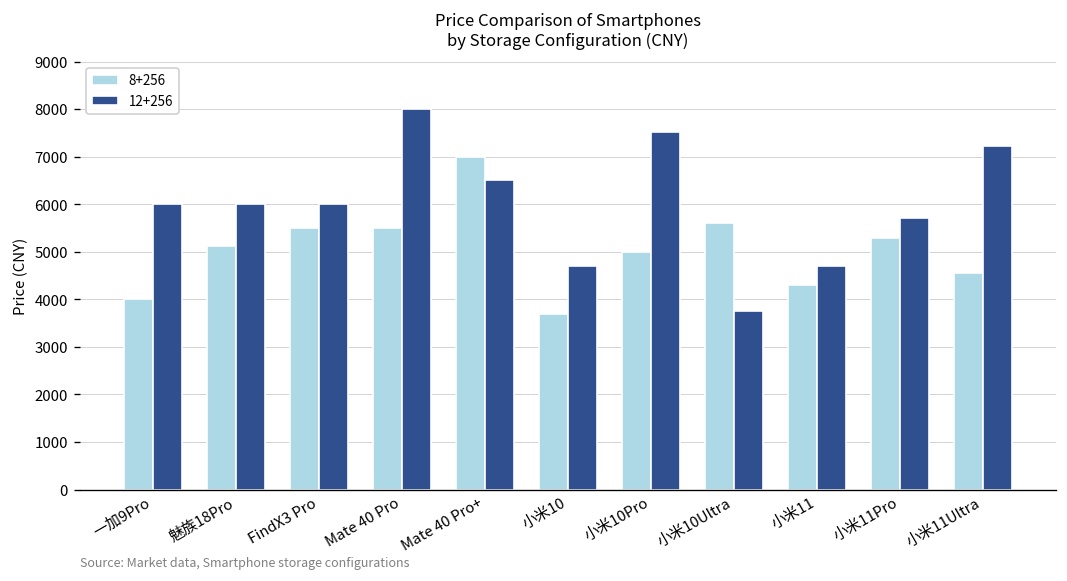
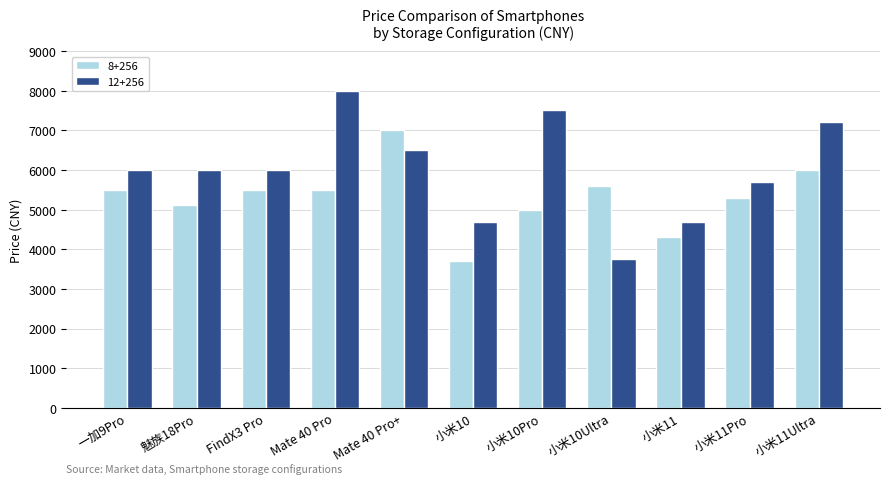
8+256, 一加9Pro: 4000 -> 5500
8+256, 小米11Ultra: 4500 -> 6000
